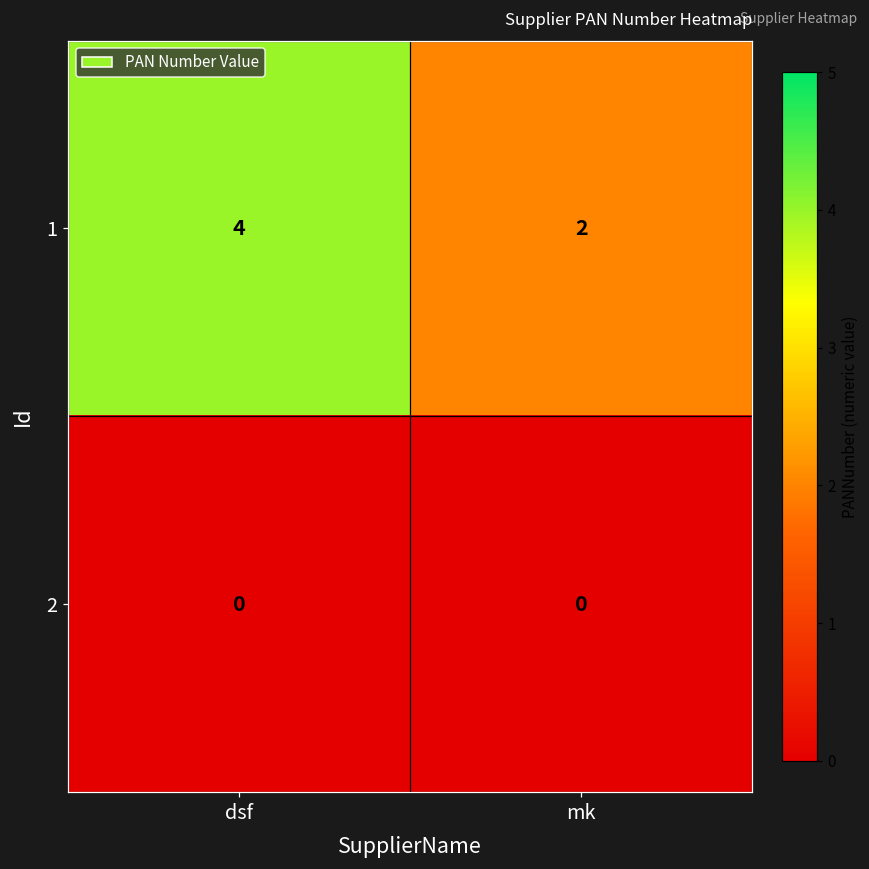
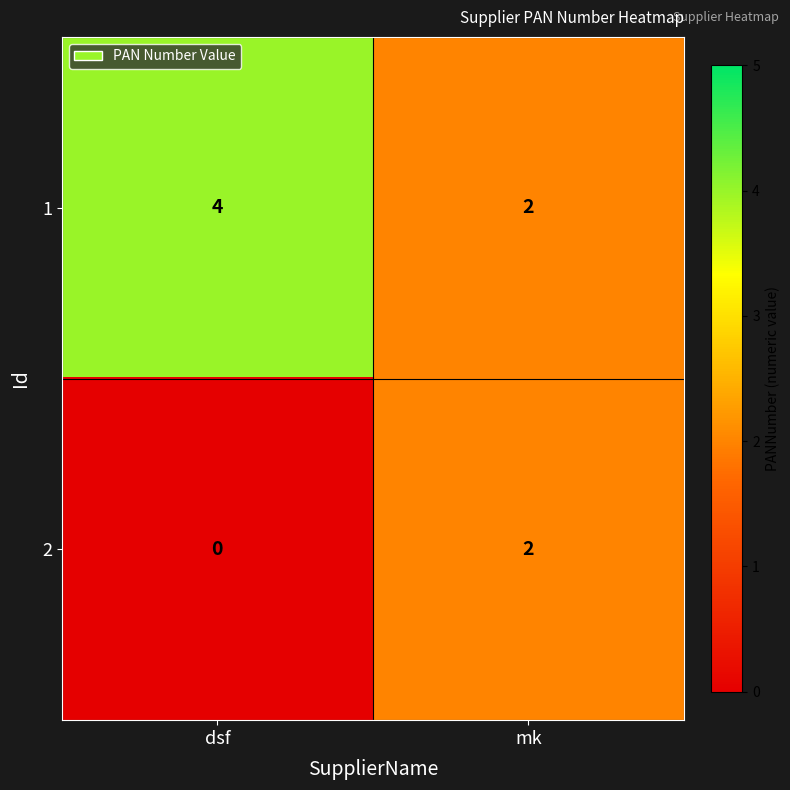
2, mk: 0 -> 2
